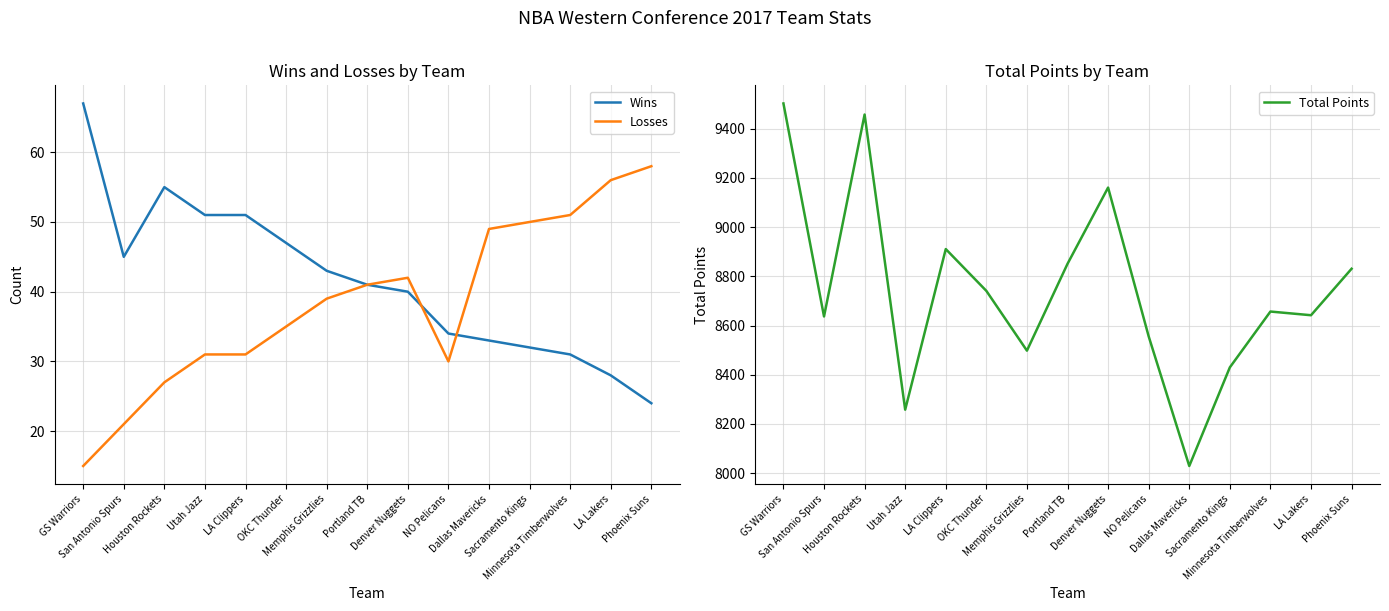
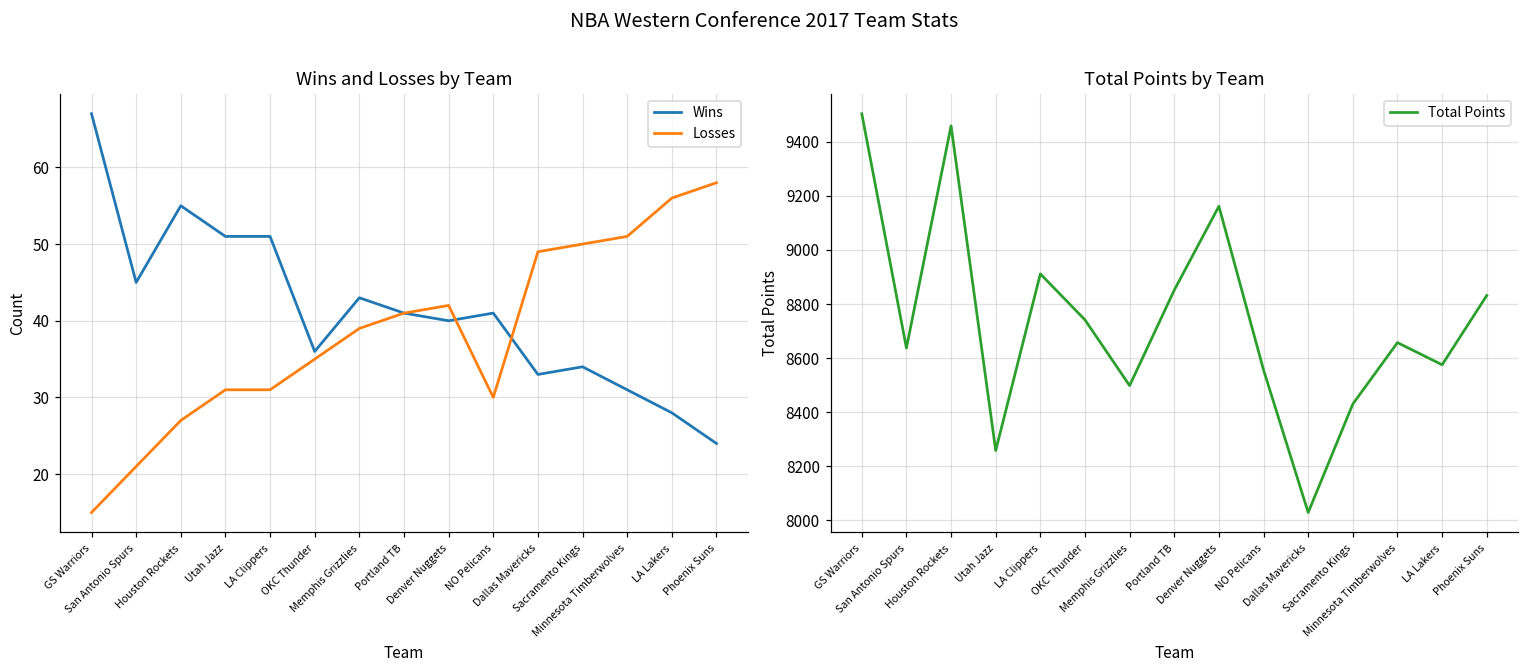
Wins and Losses by Team, Wins, OKC Thunder: 47 -> 36
Wins and Losses by Team, Wins, NO Pelicans: 34 -> 41
Wins and Losses by Team, Wins, Sacramento Kings: 32 -> 34
Total Points by Team, LA Lakers: 8640 -> 8580
